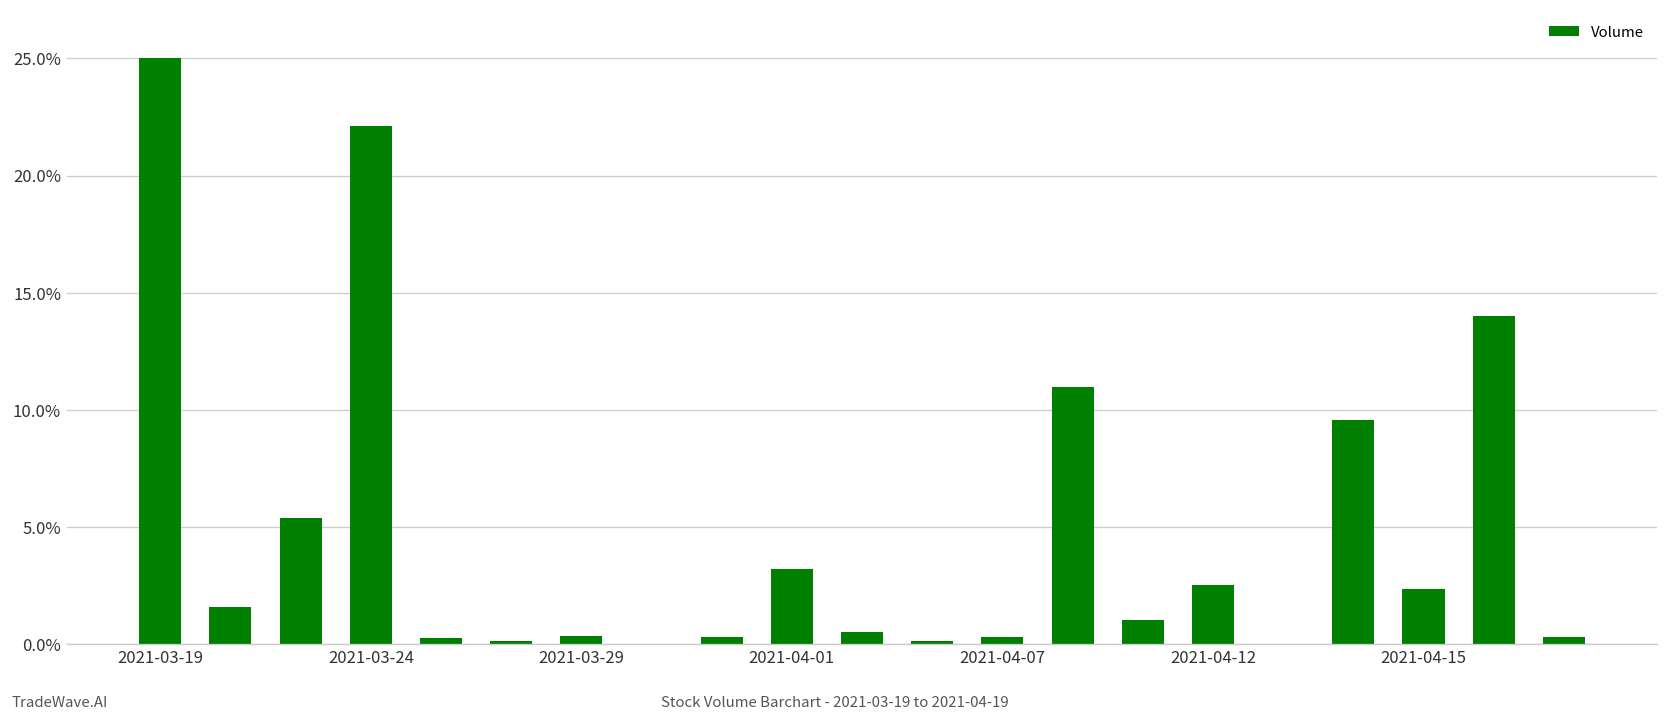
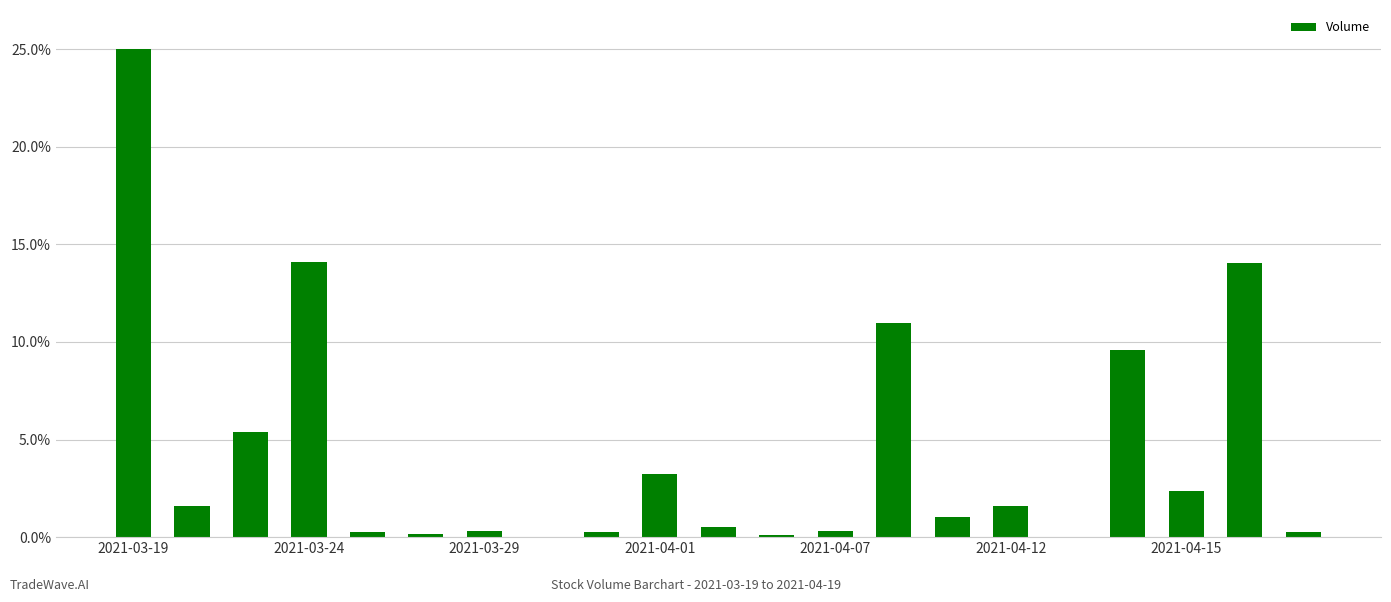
2021-03-24: 22.1% -> 14.1%
2021-04-12: 2.5% -> 1.6%
